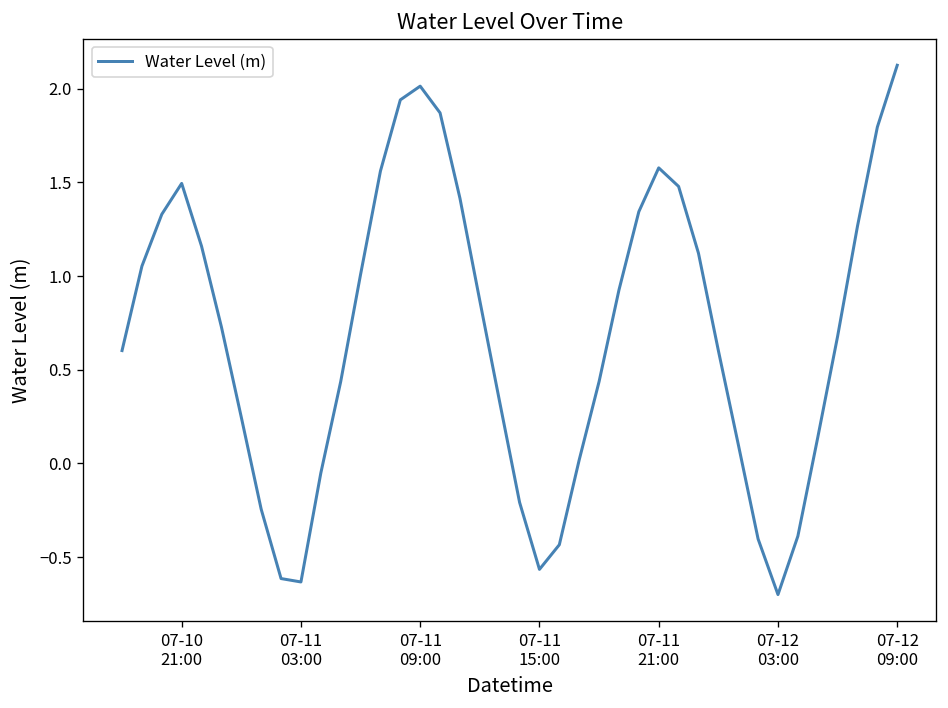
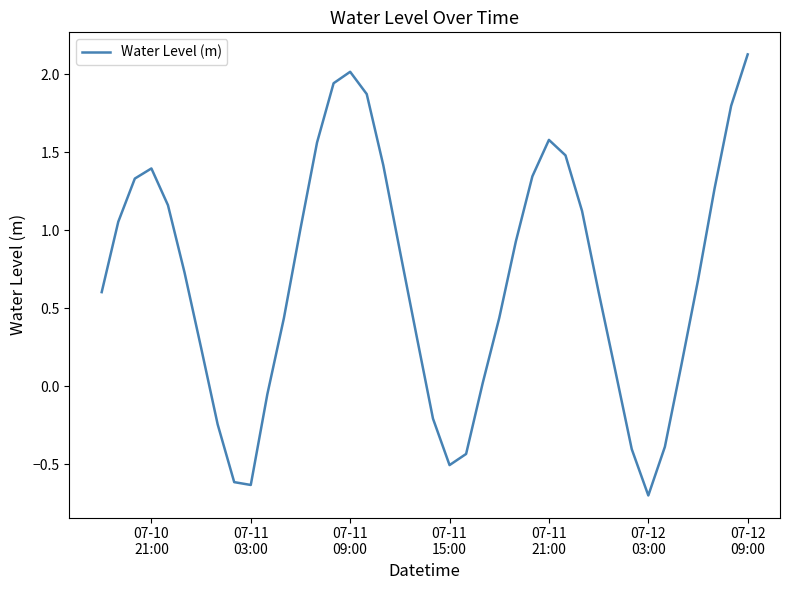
07-10 21:00: 1.50 -> 1.40
07-11 15:00: -0.57 -> -0.51
